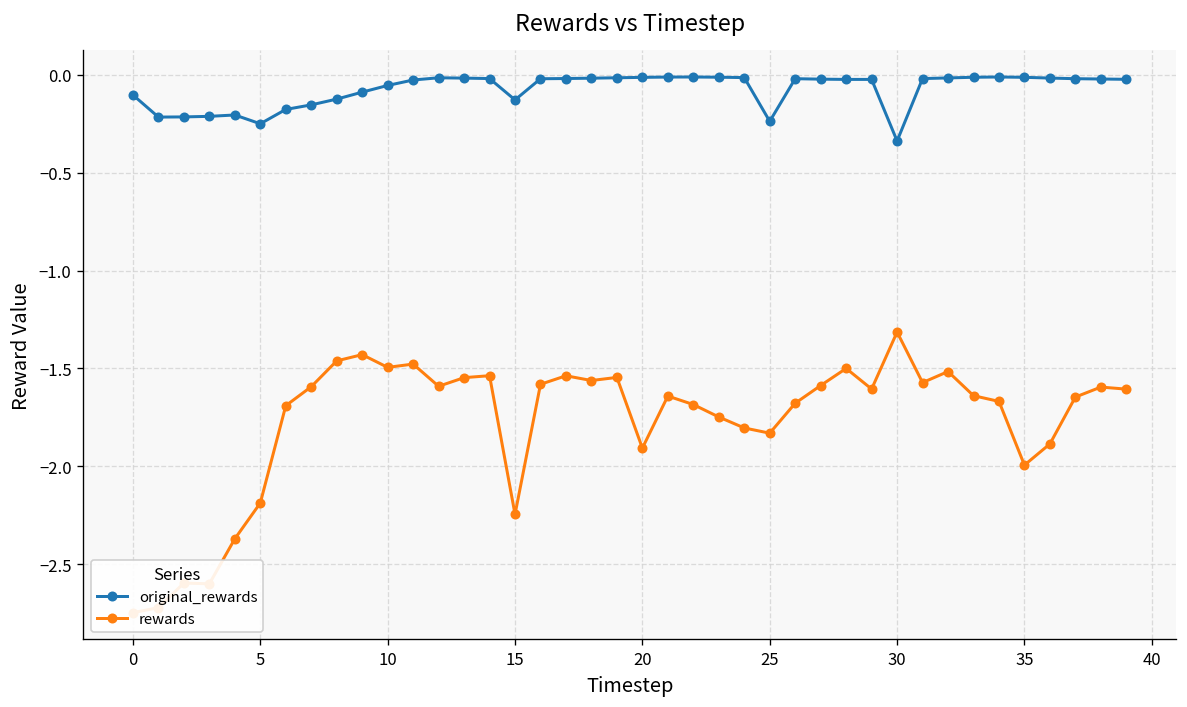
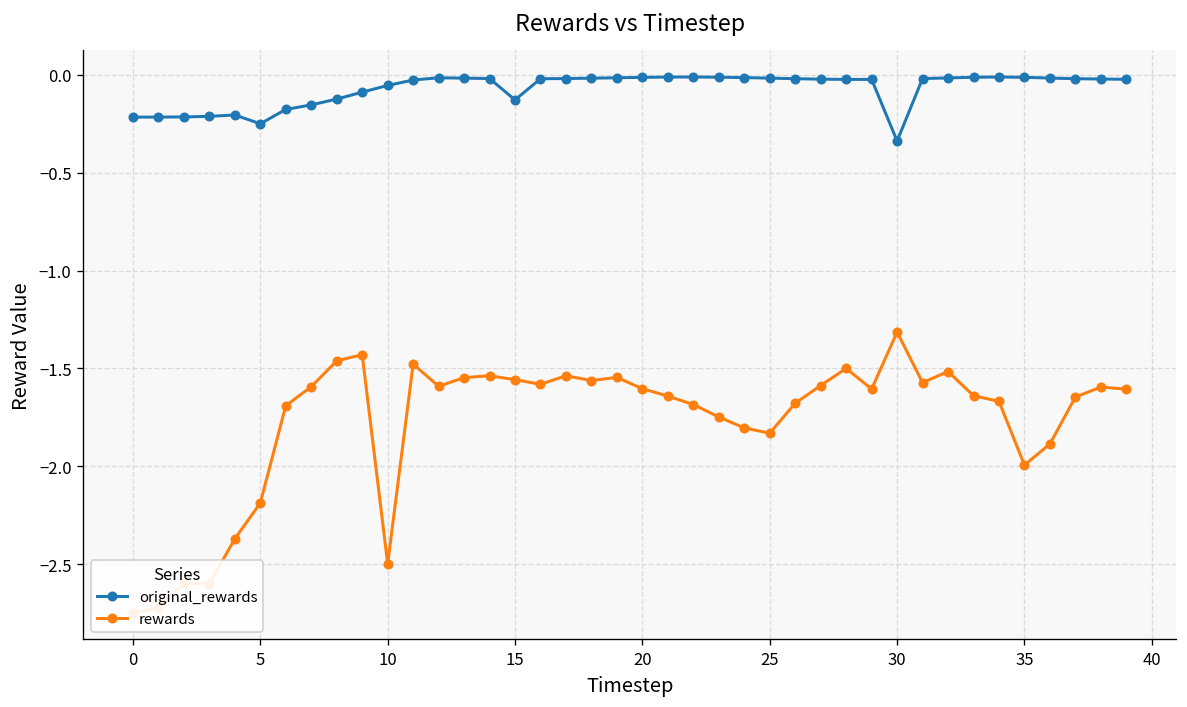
original_rewards, 0: -0.10 -> -0.22
rewards, 10: -1.49 -> -2.50
rewards, 15: -2.25 -> -1.56
rewards, 20: -1.91 -> -1.60
original_rewards, 25: -0.24 -> -0.02
